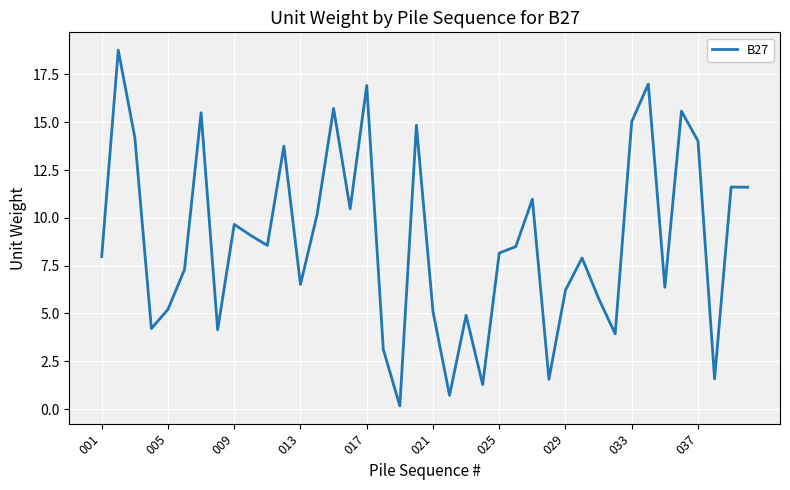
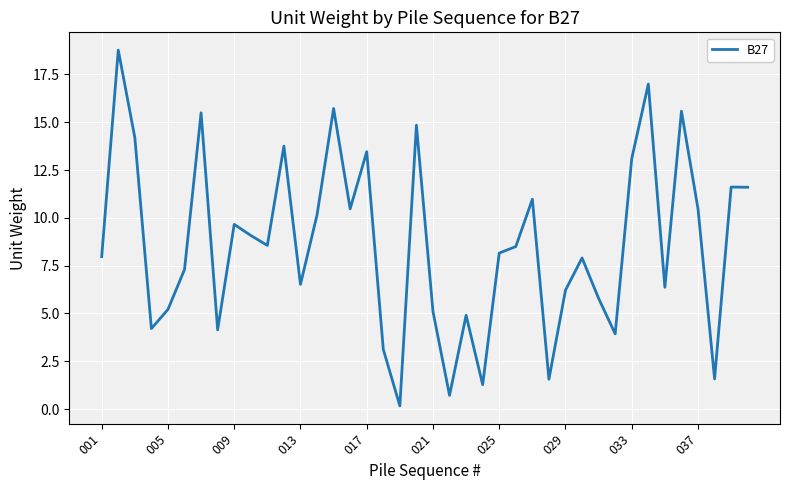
017: 16.9 -> 13.5
033: 15.0 -> 13.1
037: 14.0 -> 10.5
